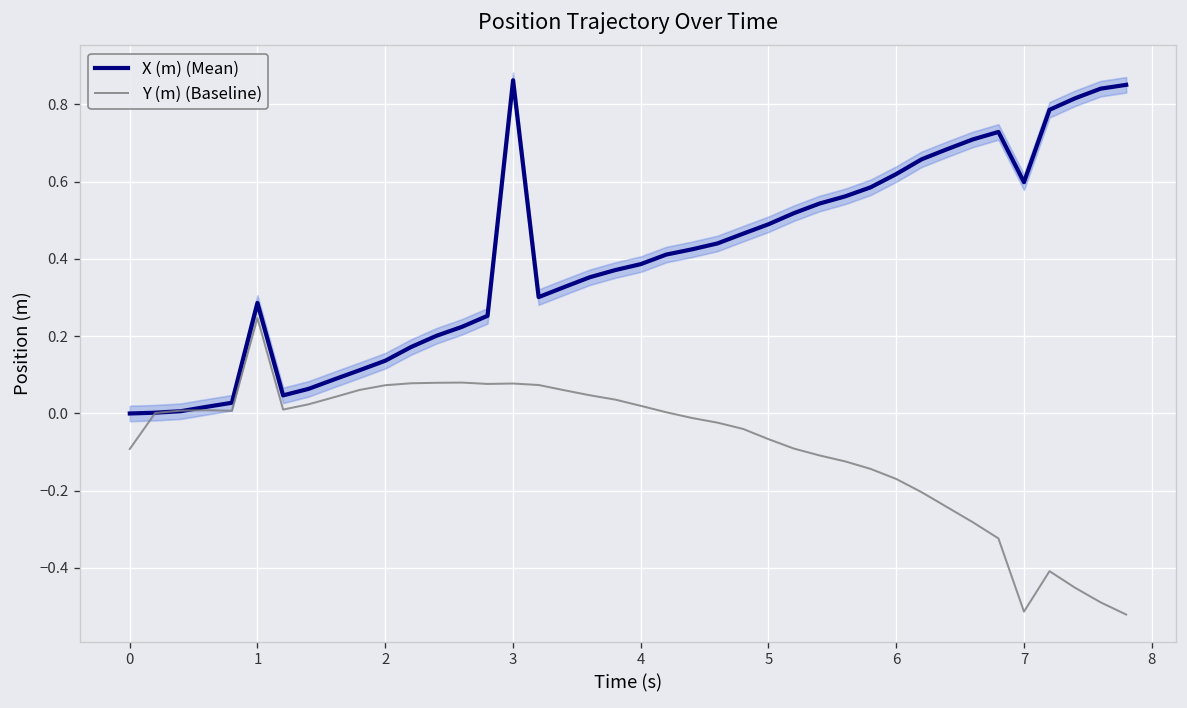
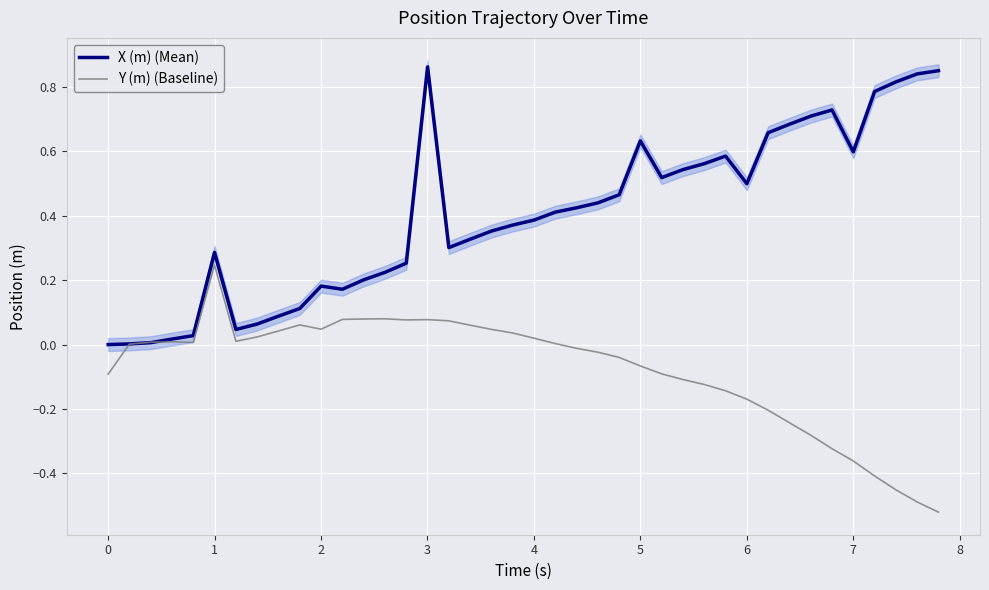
X (m) (Mean), 2: 0.14 -> 0.18
Y (m) (Baseline), 2: 0.07 -> 0.05
X (m) (Mean), 5: 0.49 -> 0.63
X (m) (Mean), 6: 0.62 -> 0.50
Y (m) (Baseline), 7: -0.51 -> -0.36
